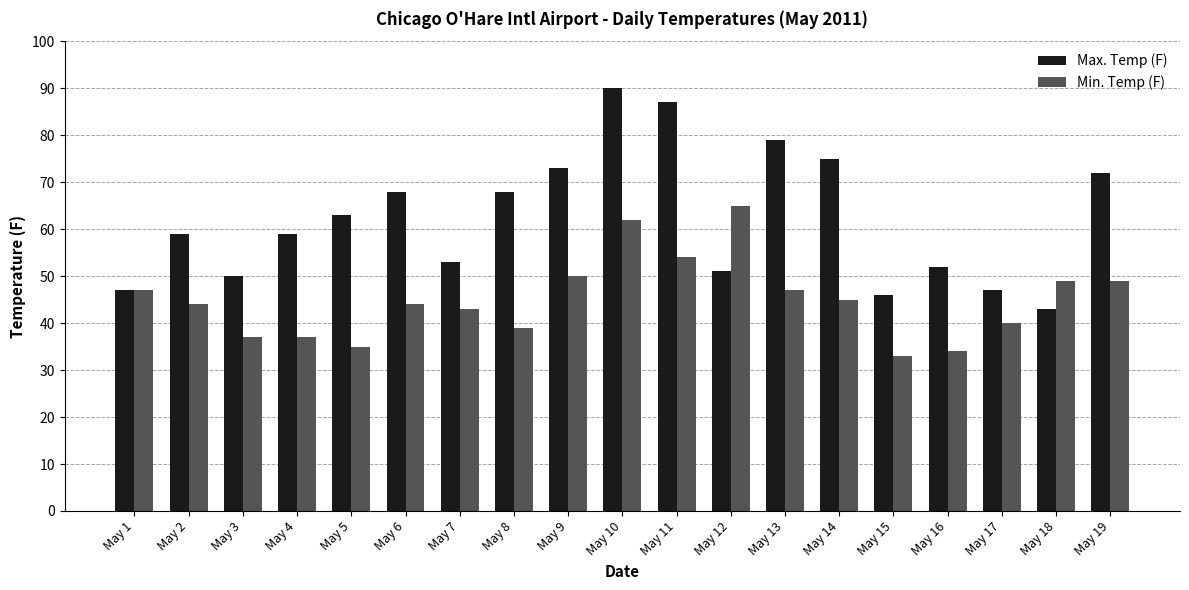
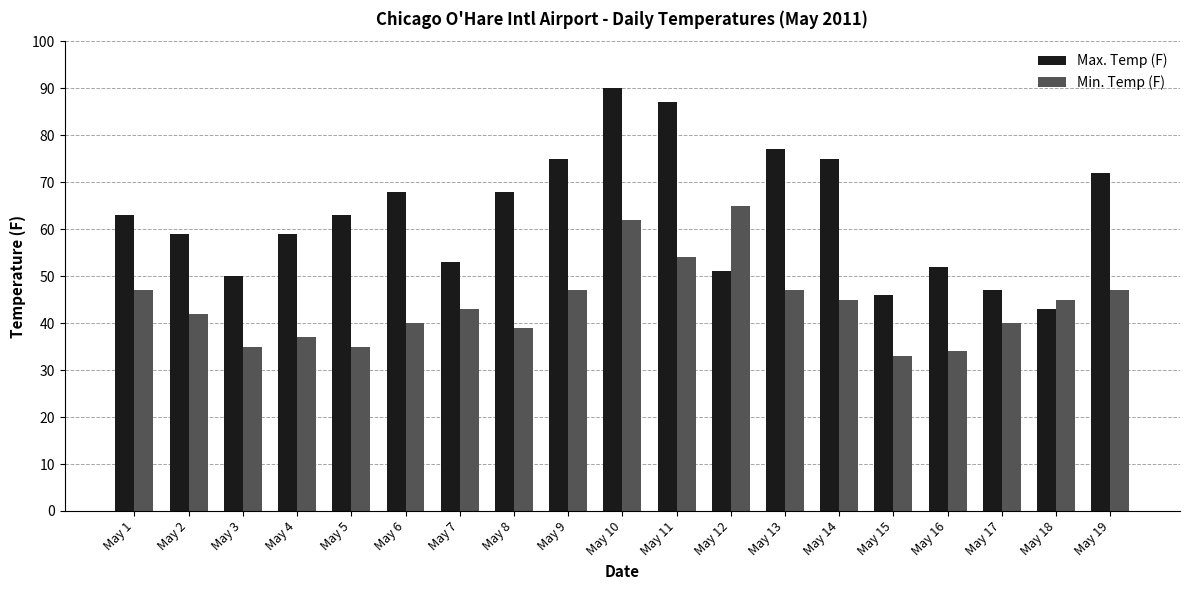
Max. Temp (F), May 1: 47 -> 63
Min. Temp (F), May 2: 44 -> 42
Min. Temp (F), May 3: 37 -> 35
Min. Temp (F), May 6: 44 -> 40
Max. Temp (F), May 9: 73 -> 75
Min. Temp (F), May 9: 50 -> 47
Max. Temp (F), May 13: 79 -> 77
Min. Temp (F), May 18: 49 -> 45
Min. Temp (F), May 19: 49 -> 47
